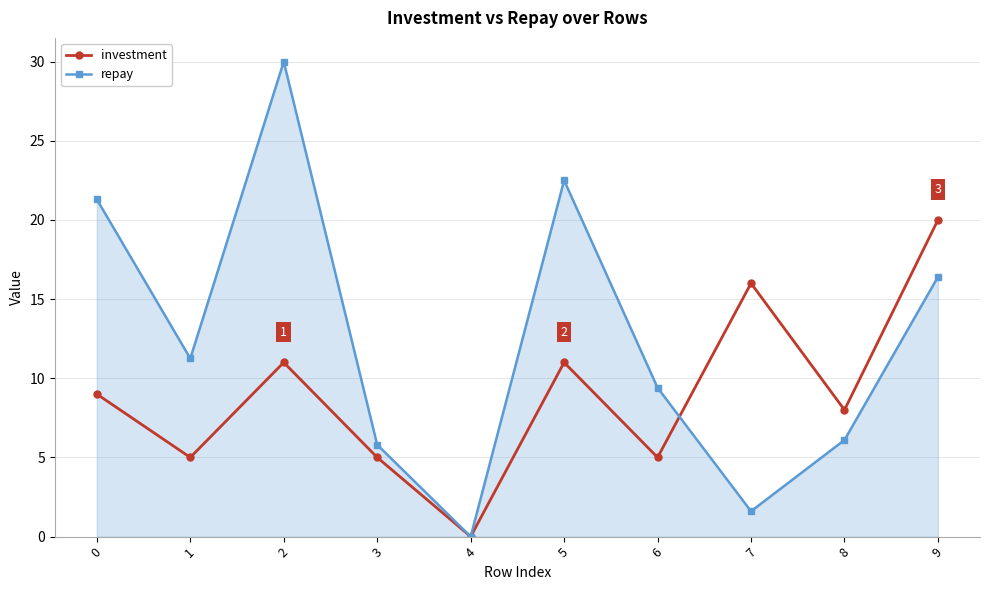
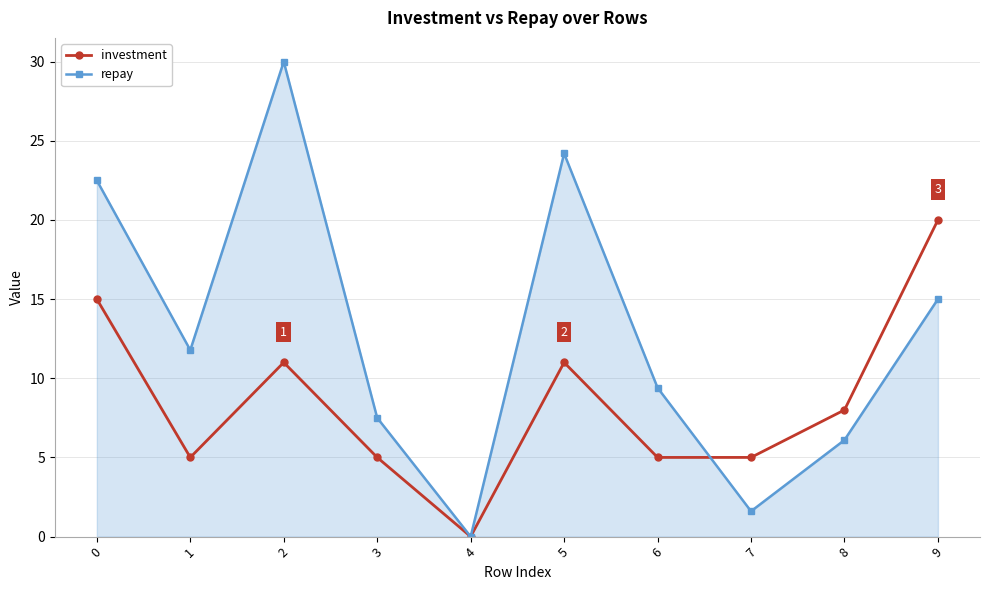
investment, 0: 9 -> 15
repay, 0: 21.3 -> 22.5
repay, 1: 11.3 -> 11.8
repay, 3: 5.8 -> 7.5
repay, 5: 22.5 -> 24.2
investment, 7: 16 -> 5
repay, 9: 16.4 -> 15.0
